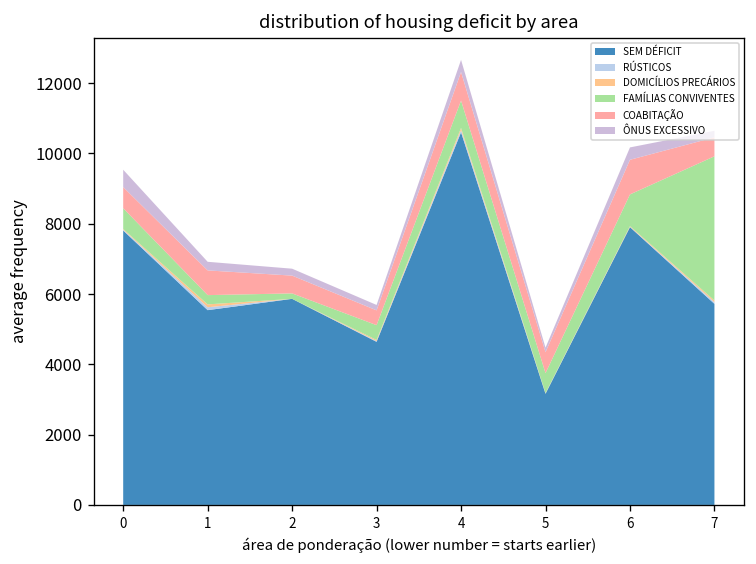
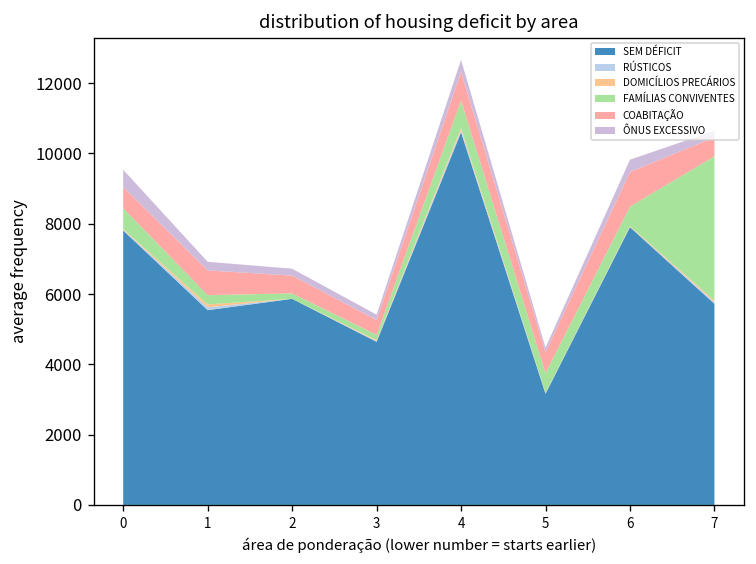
FAMÍLIAS CONVIVENTES, 3: 400 -> 100
FAMÍLIAS CONVIVENTES, 6: 900 -> 600
